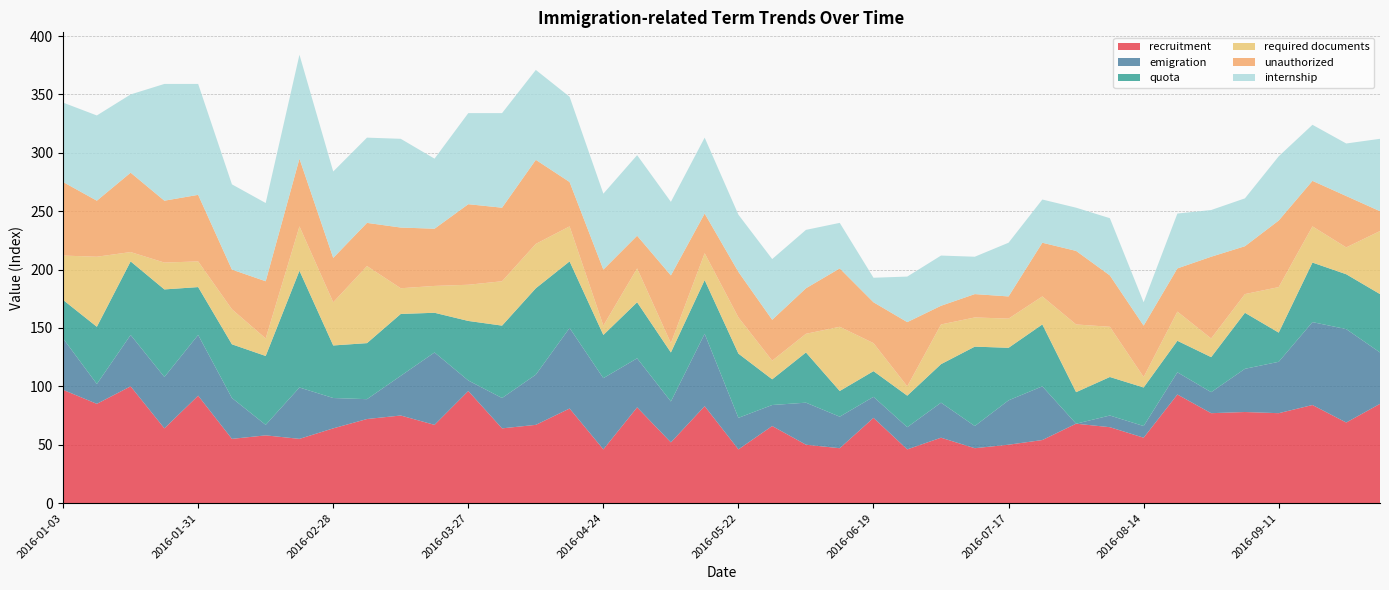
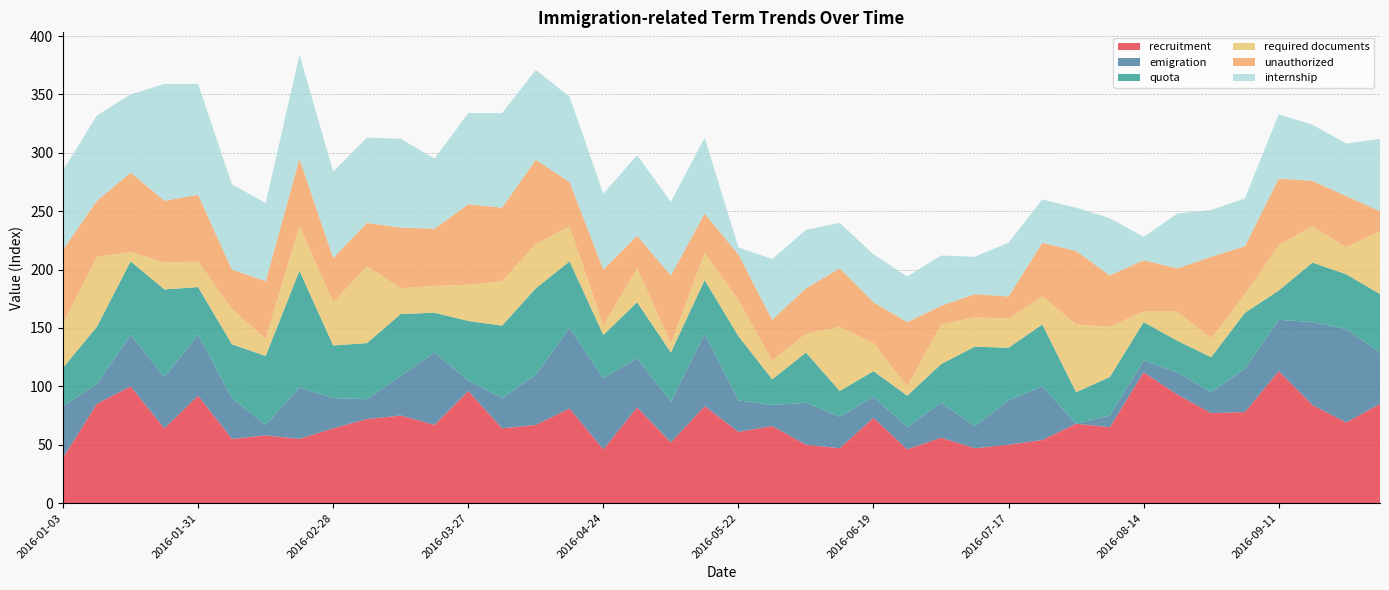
recruitment, 2016-01-03: 97 -> 39
recruitment, 2016-05-22: 46 -> 61
internship, 2016-05-22: 49 -> 6
internship, 2016-06-19: 21 -> 41
recruitment, 2016-08-14: 56 -> 112
recruitment, 2016-09-11: 77 -> 113
